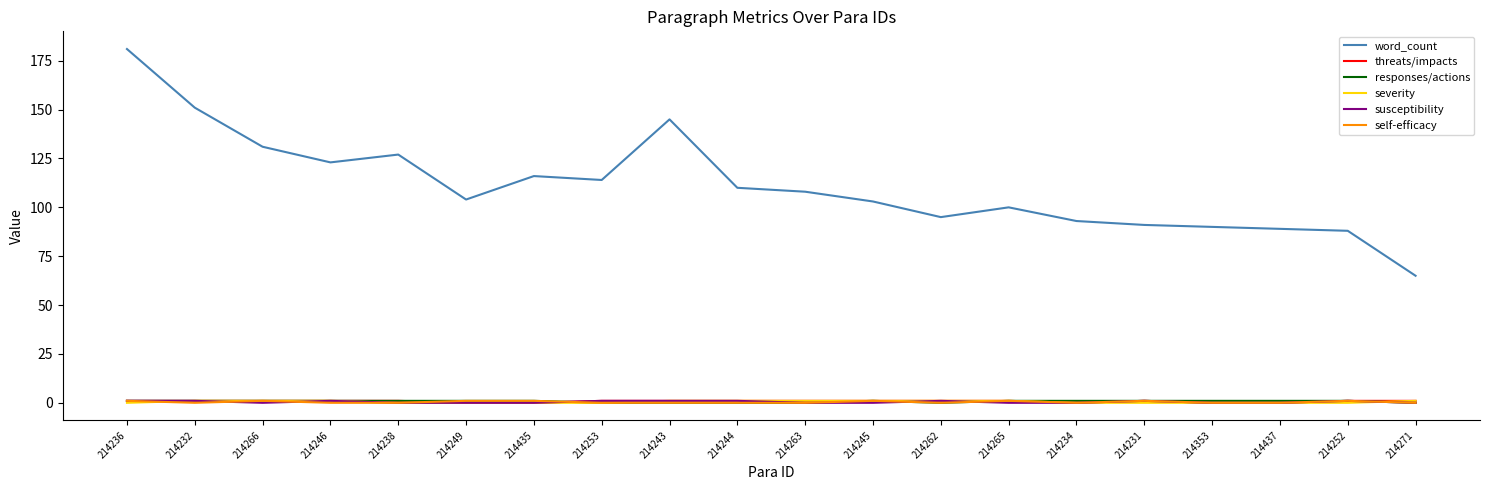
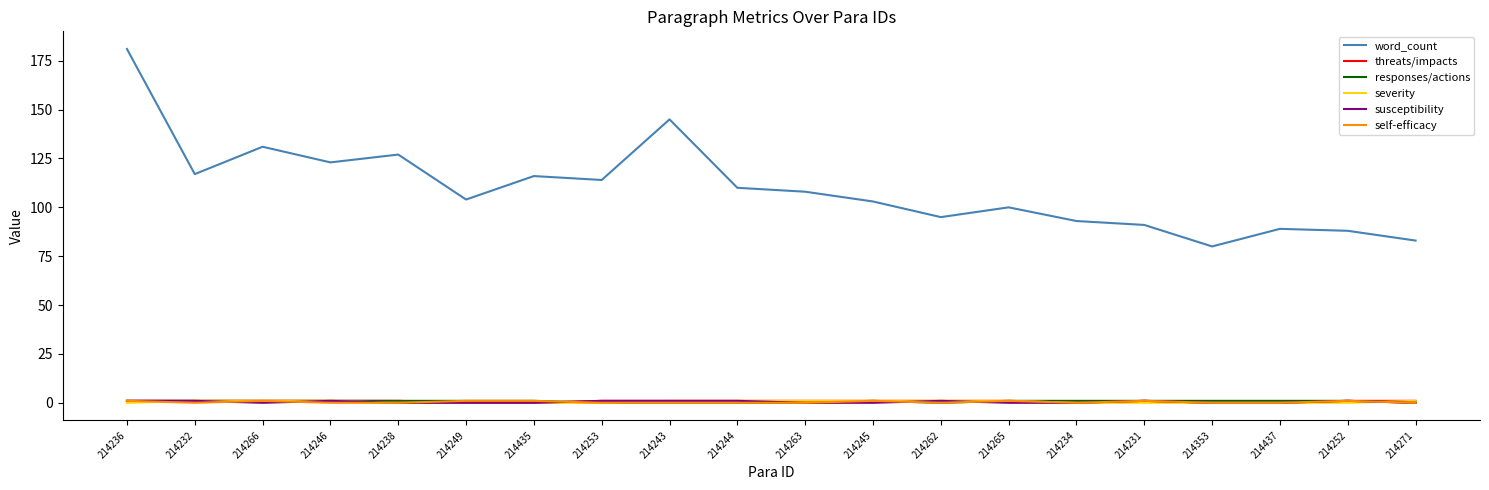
word_count, 214232: 151 -> 117
word_count, 214353: 90 -> 80
word_count, 214271: 65 -> 83
